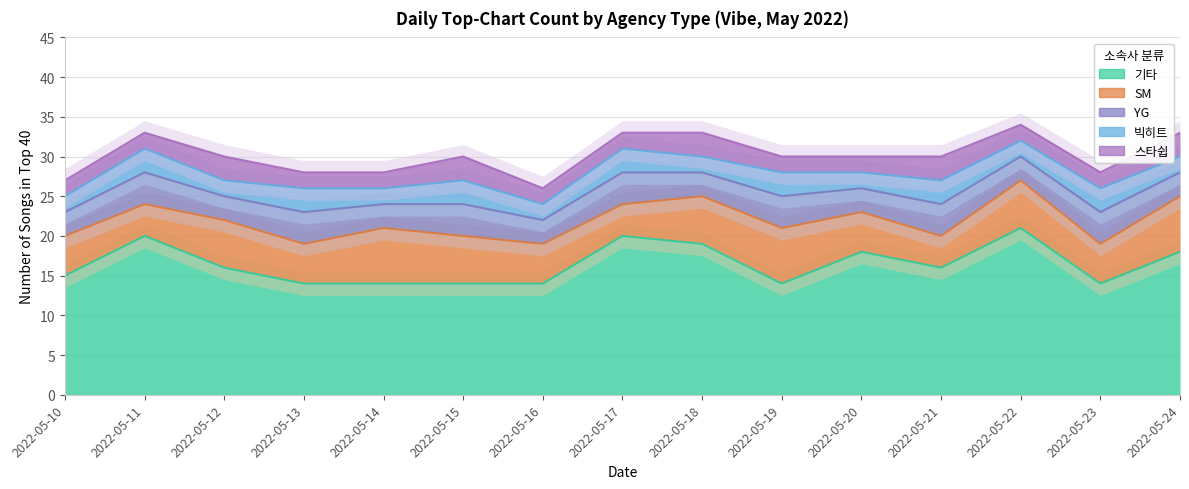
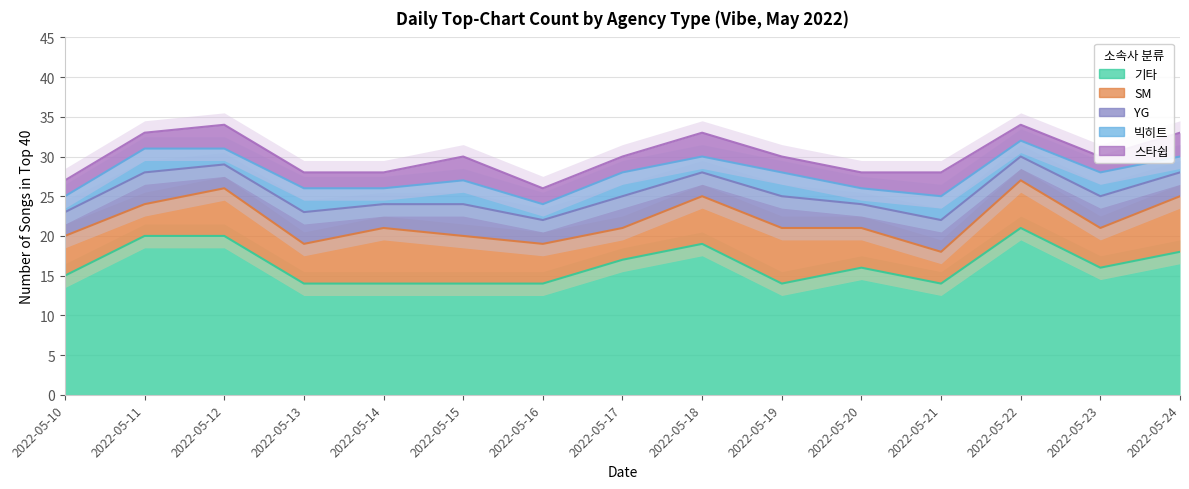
기타, 2022-05-12: 16 -> 20
기타, 2022-05-17: 20 -> 17
기타, 2022-05-20: 18 -> 16
기타, 2022-05-21: 16 -> 14
기타, 2022-05-23: 14 -> 16
